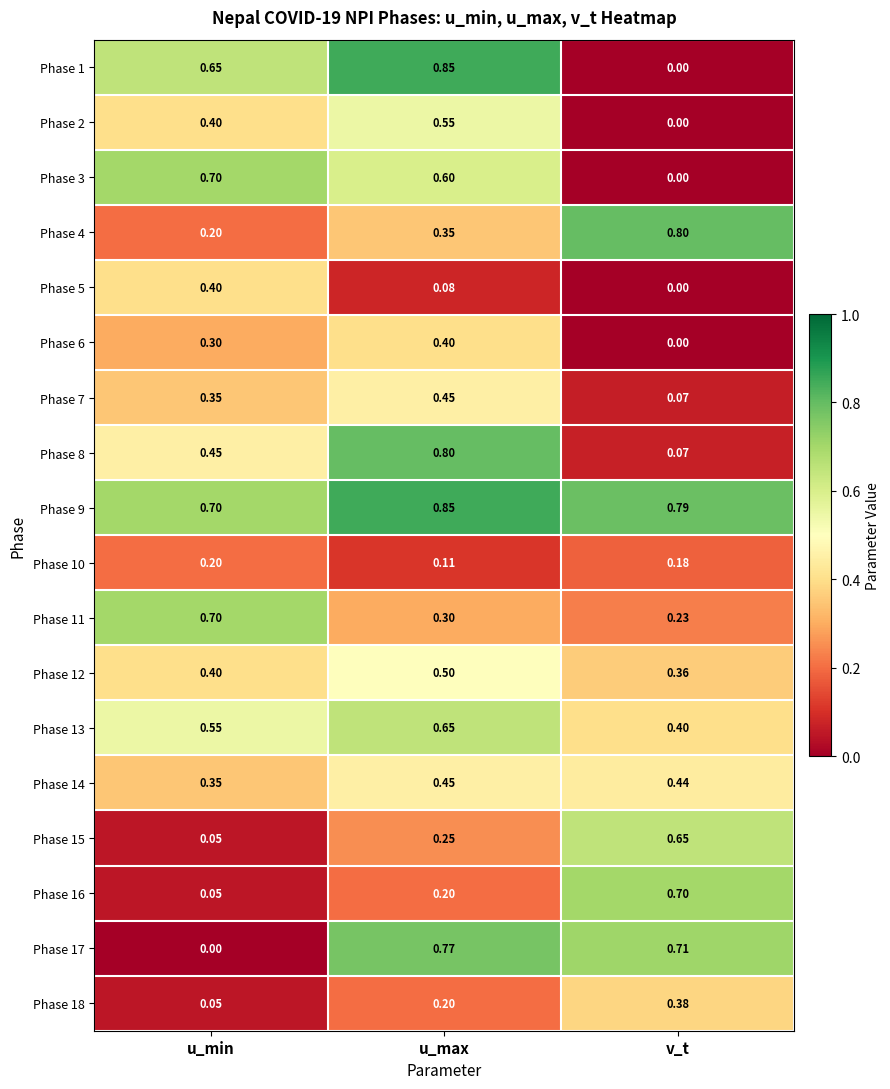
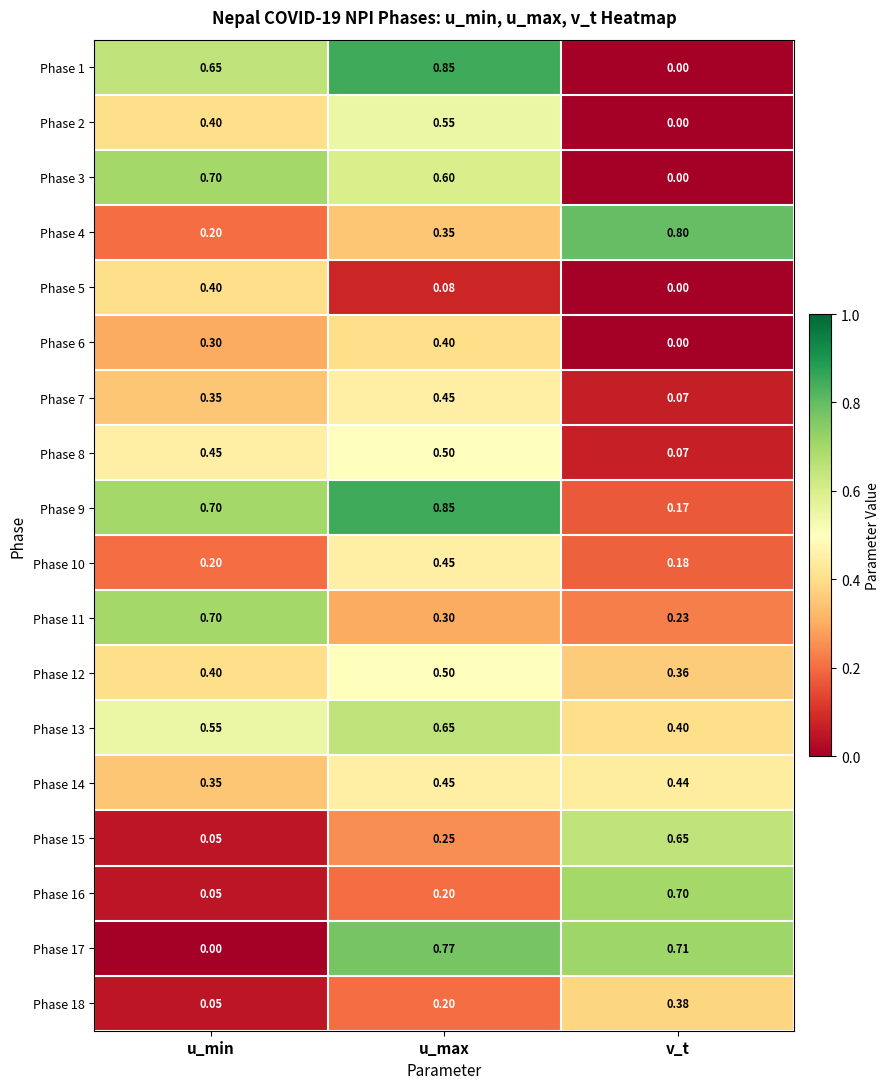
Phase 8, u_max: 0.80 -> 0.50
Phase 9, v_t: 0.79 -> 0.17
Phase 10, u_max: 0.11 -> 0.45
